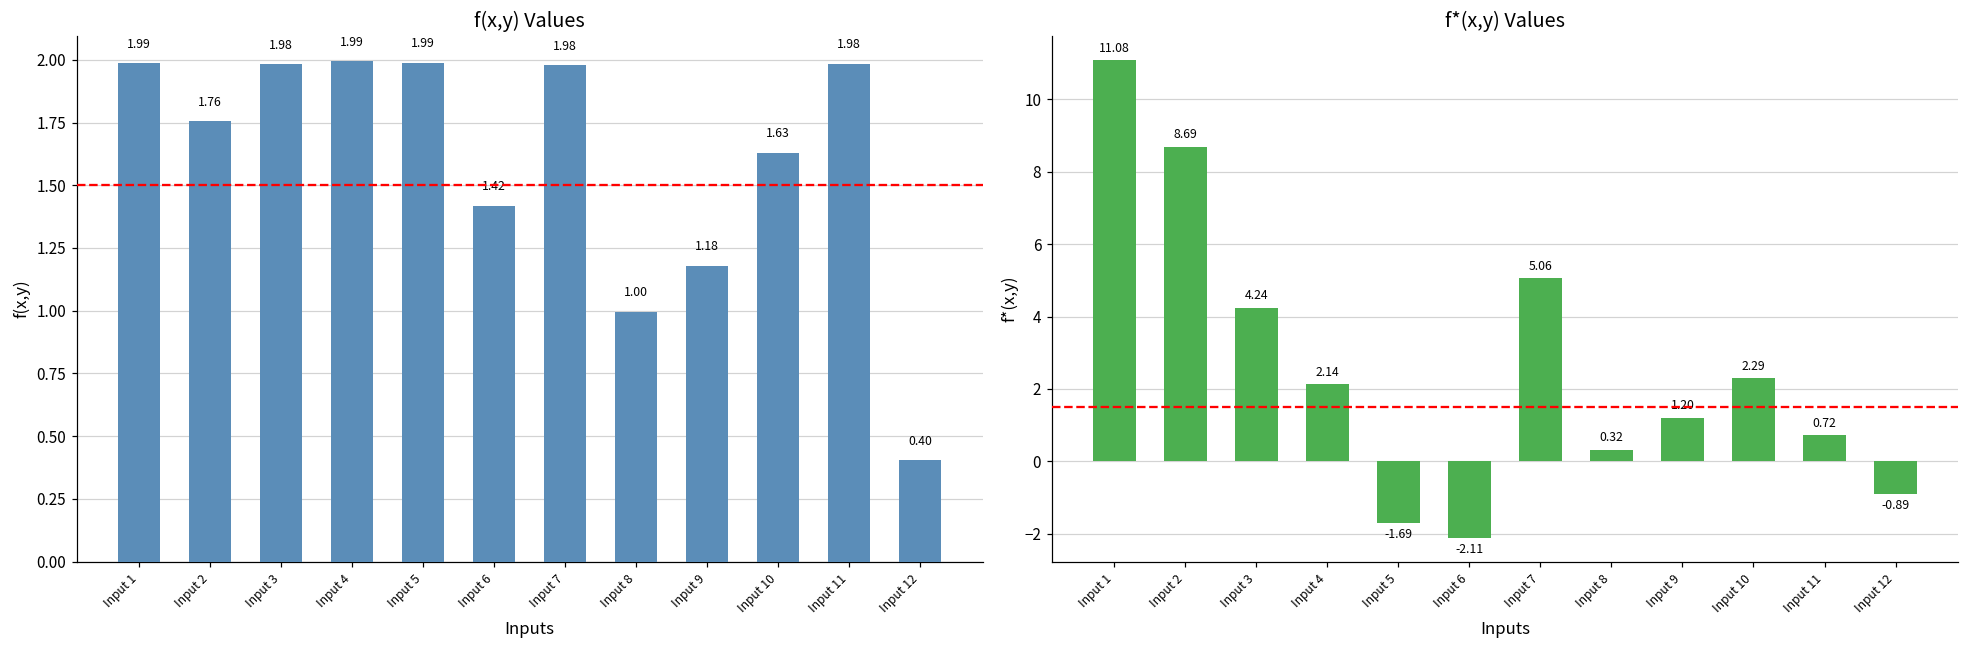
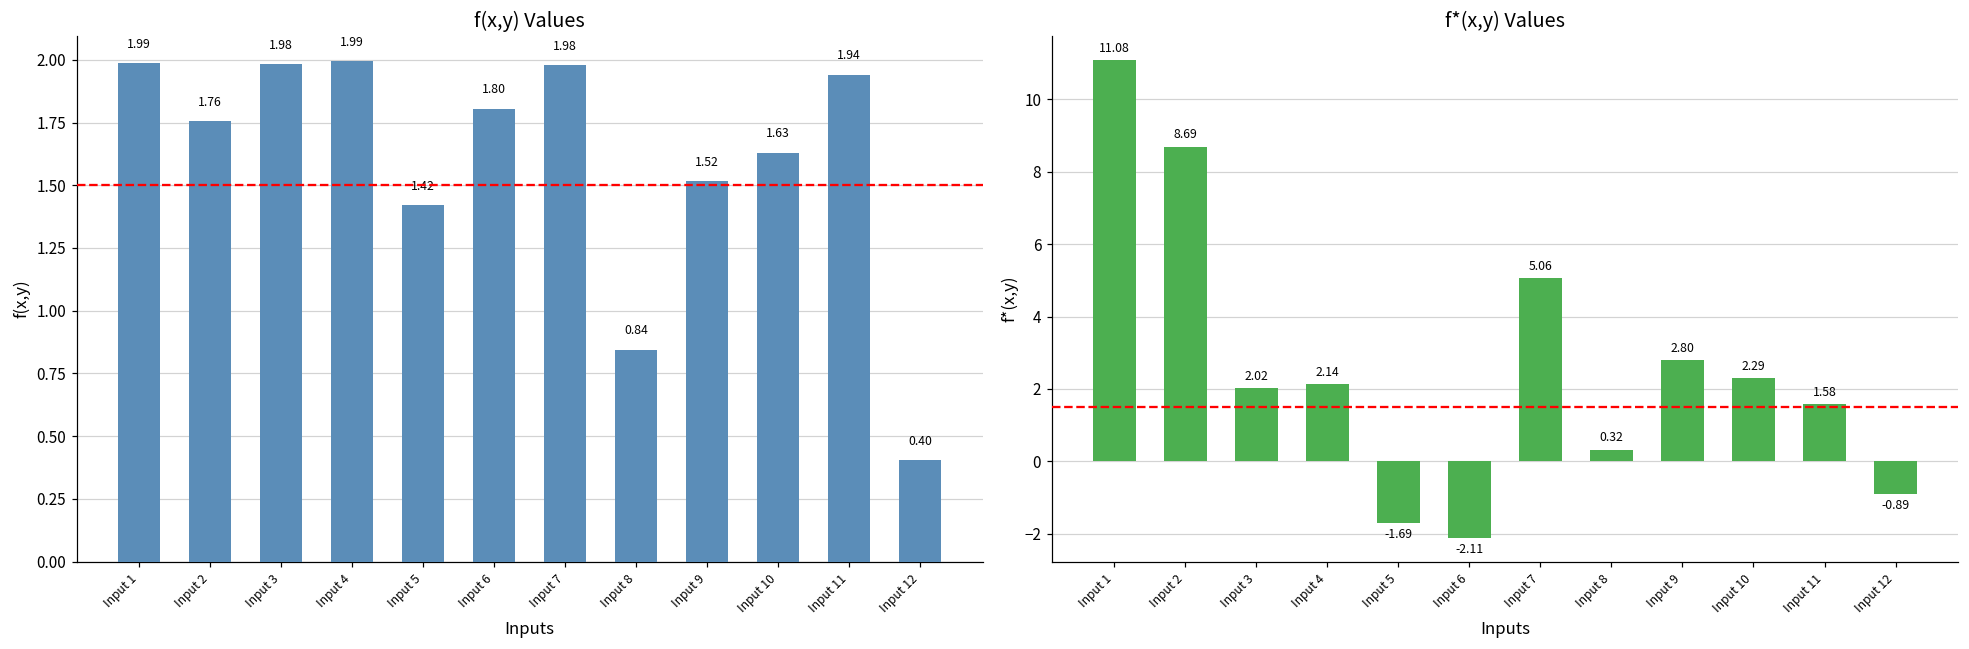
f(x,y) Values, Input 5: 1.99 -> 1.42
f(x,y) Values, Input 6: 1.42 -> 1.80
f(x,y) Values, Input 8: 1.00 -> 0.84
f(x,y) Values, Input 9: 1.18 -> 1.52
f(x,y) Values, Input 11: 1.98 -> 1.94
f*(x,y) Values, Input 3: 4.24 -> 2.02
f*(x,y) Values, Input 9: 1.20 -> 2.80
f*(x,y) Values, Input 11: 0.72 -> 1.58
